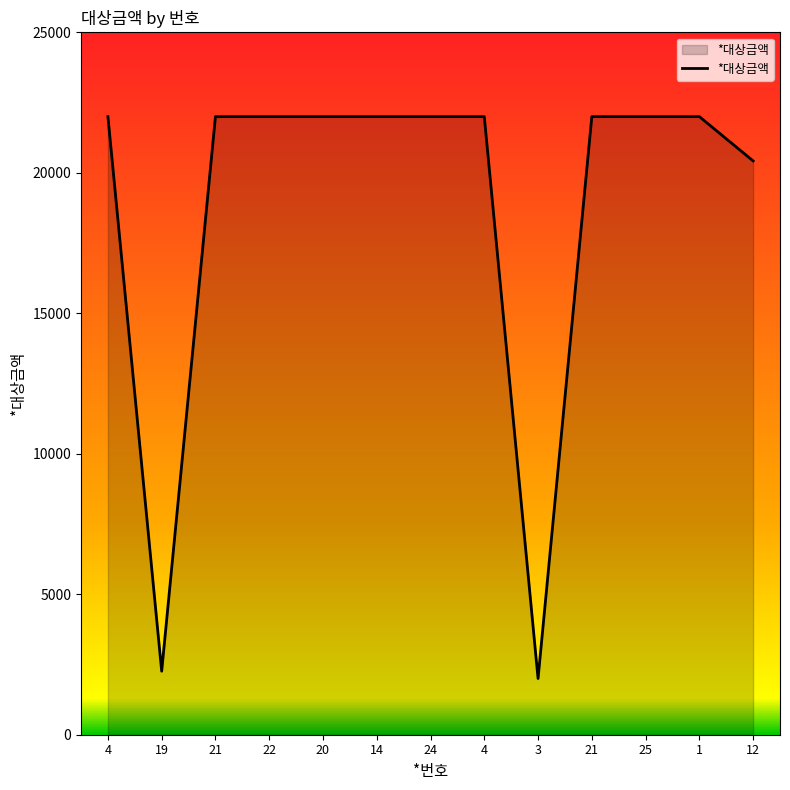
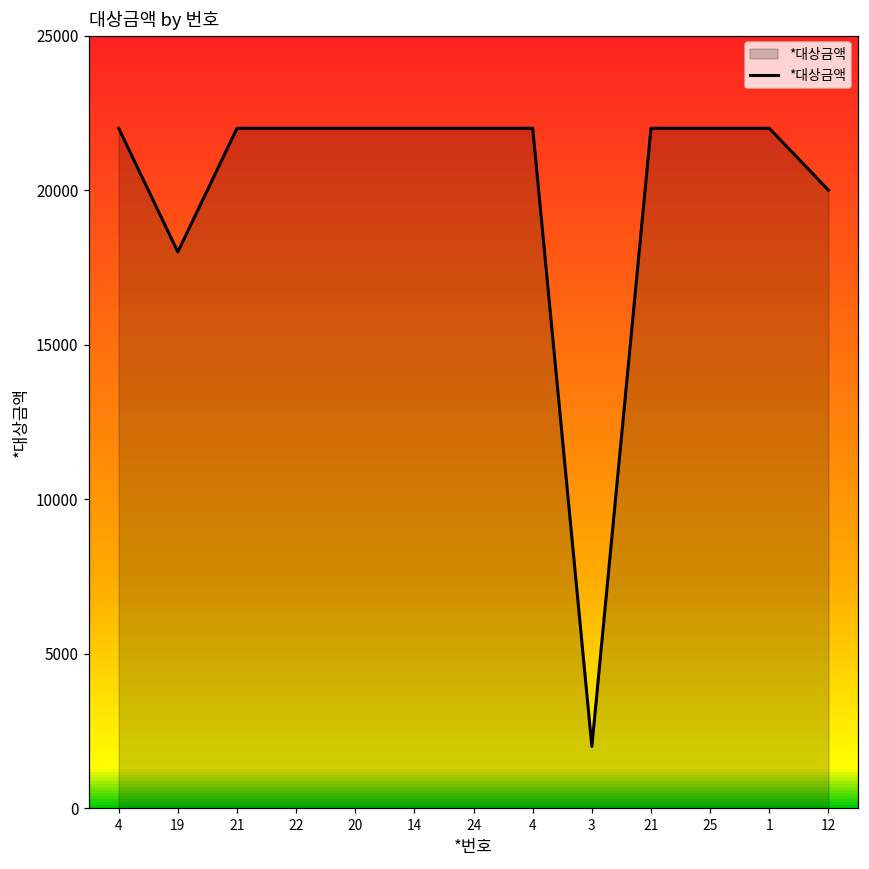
19: 2300 -> 18000
12: 20400 -> 20000
